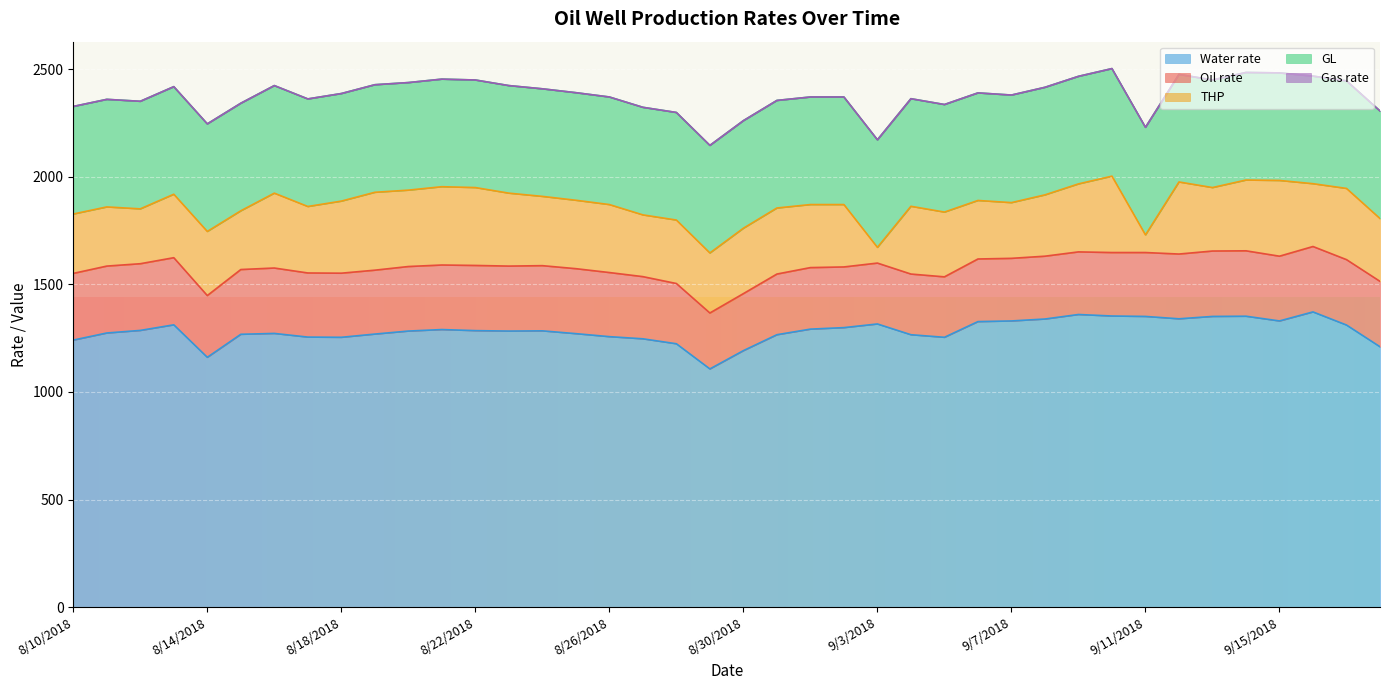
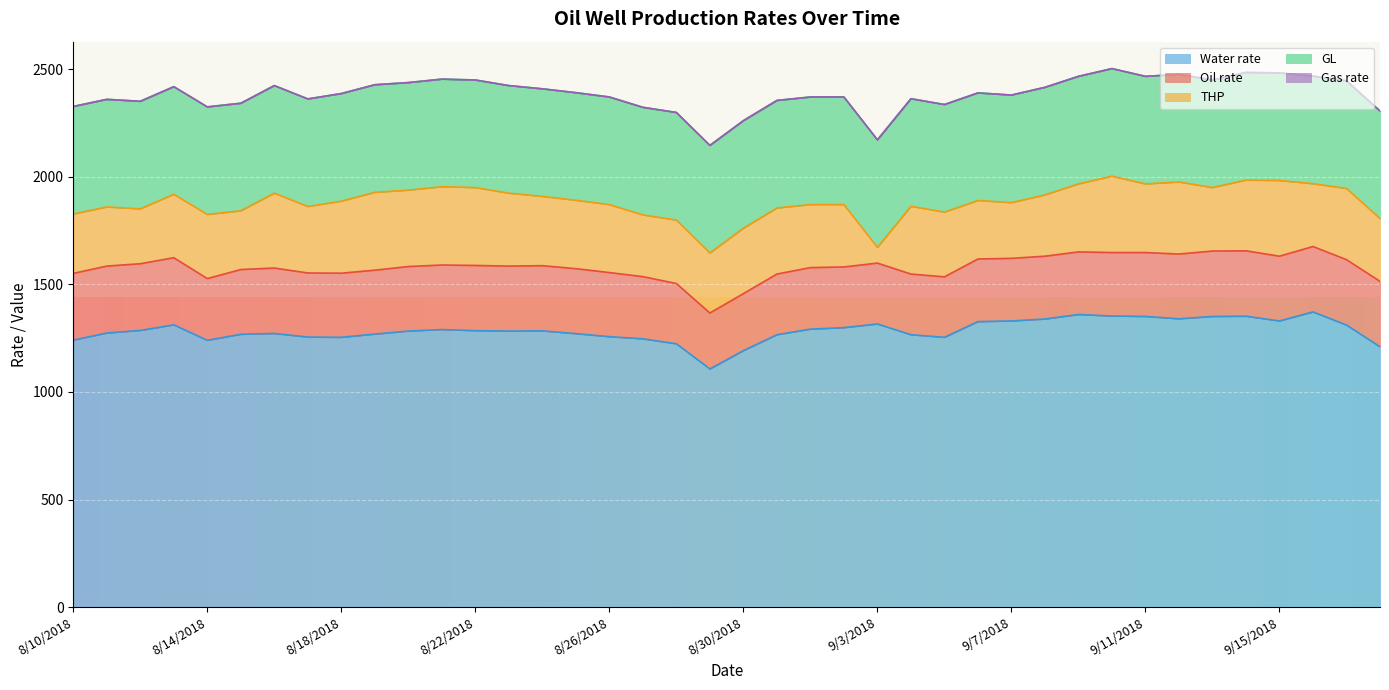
Water rate, 8/14/2018: 1160 -> 1240
THP, 9/11/2018: 80 -> 320
